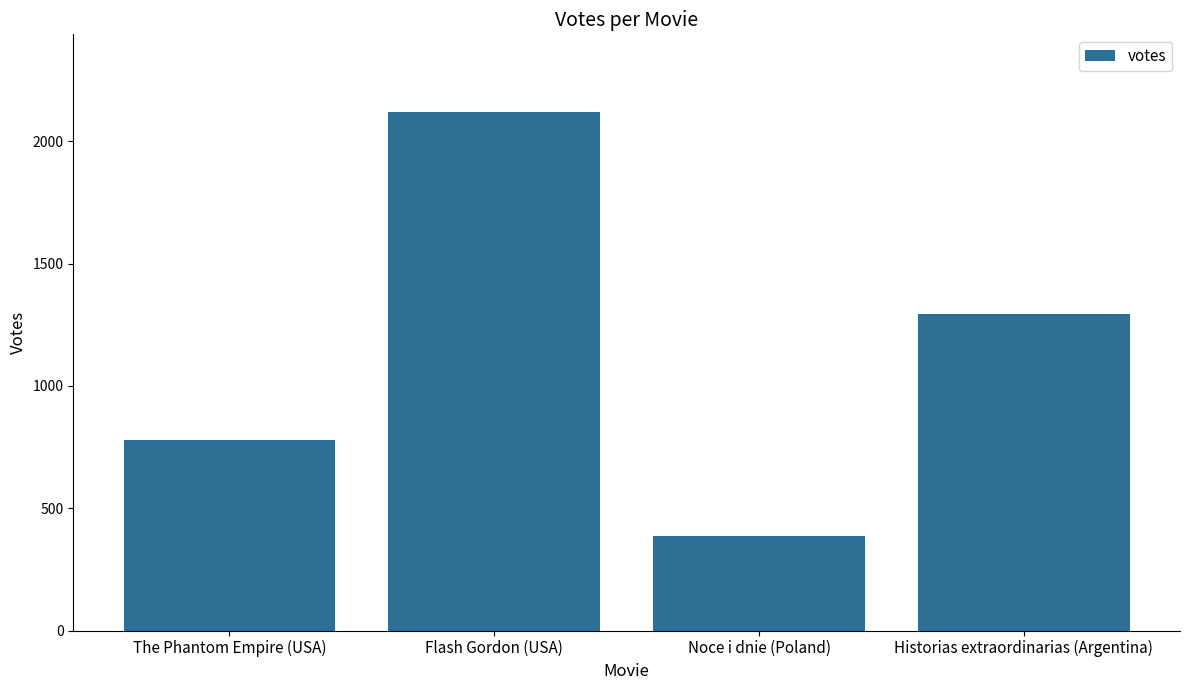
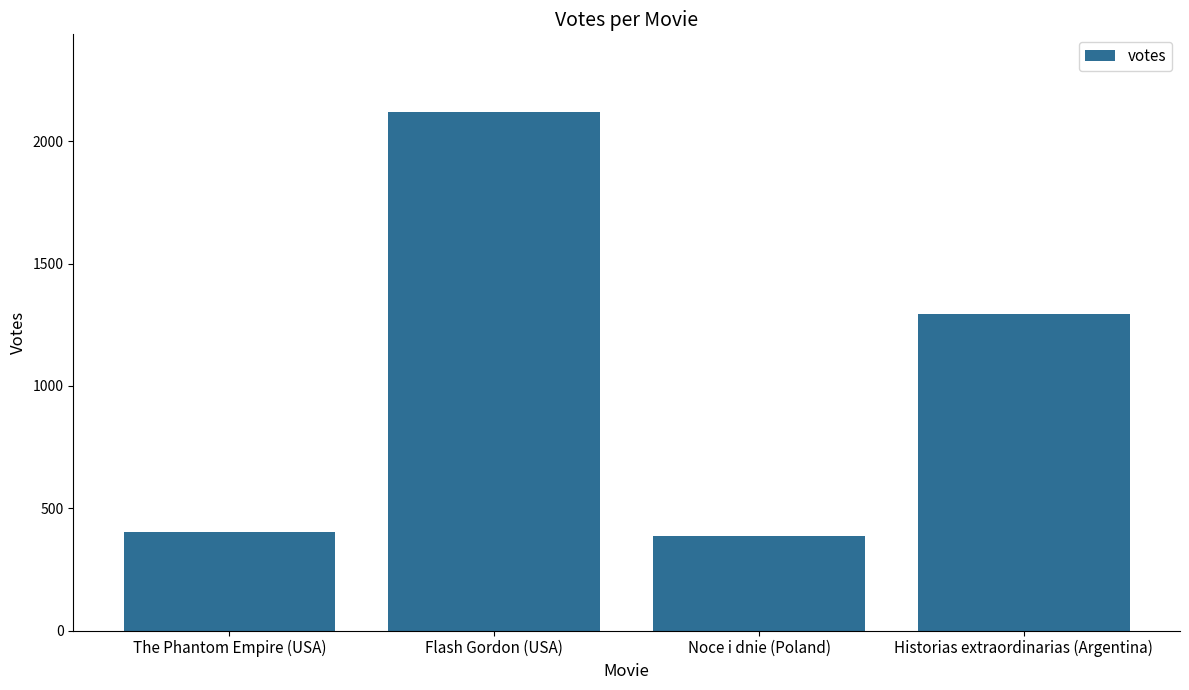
The Phantom Empire (USA): 780 -> 400
